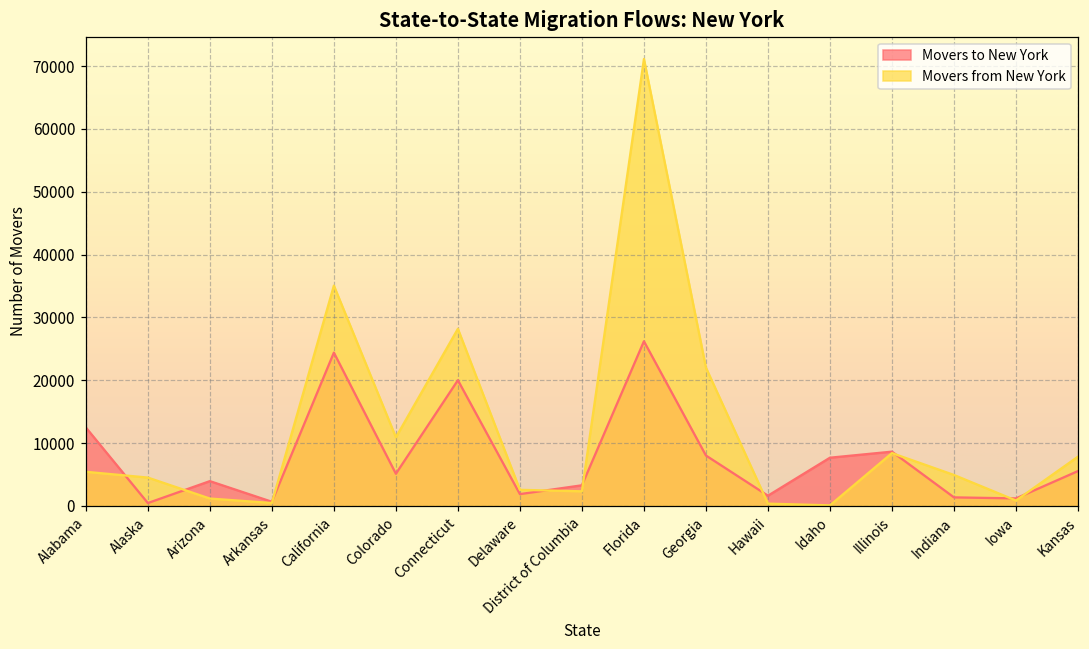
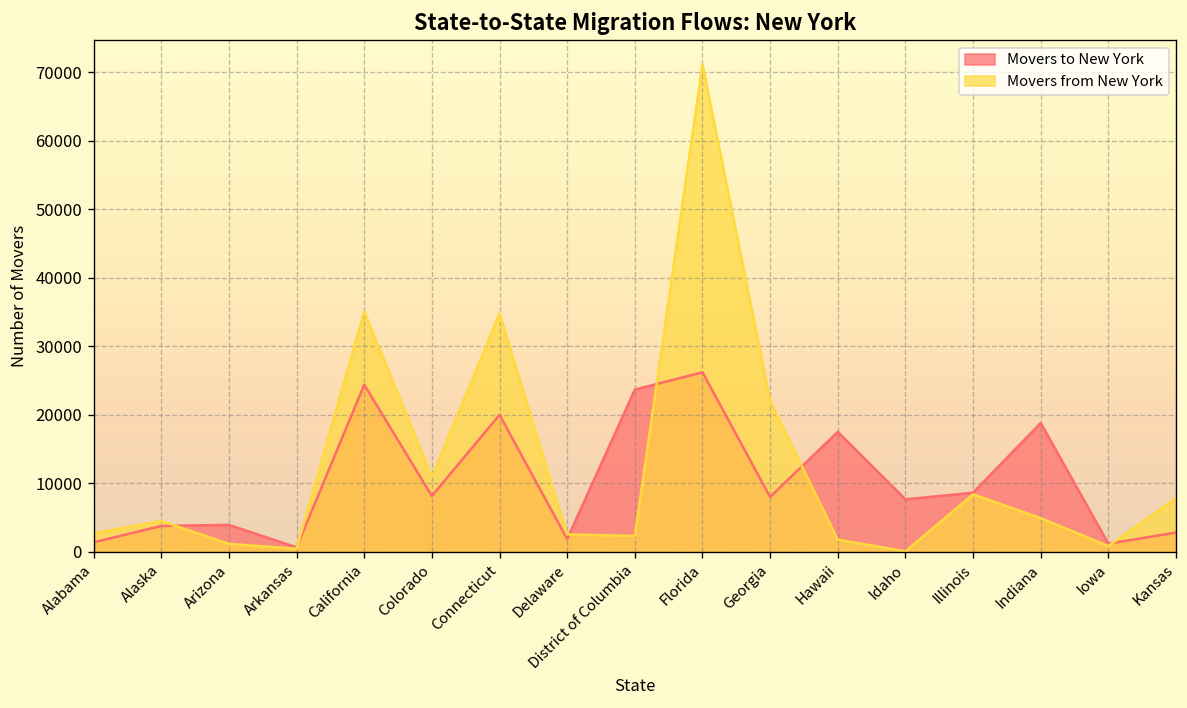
Movers to New York, Alabama: 12000 -> 1000
Movers from New York, Alabama: 5000 -> 3000
Movers to New York, Alaska: 0 -> 4000
Movers to New York, Colorado: 5000 -> 8000
Movers from New York, Connecticut: 28000 -> 35000
Movers to New York, District of Columbia: 3000 -> 24000
Movers to New York, Hawaii: 2000 -> 18000
Movers from New York, Hawaii: 0 -> 2000
Movers to New York, Indiana: 1000 -> 19000
Movers to New York, Kansas: 6000 -> 3000
